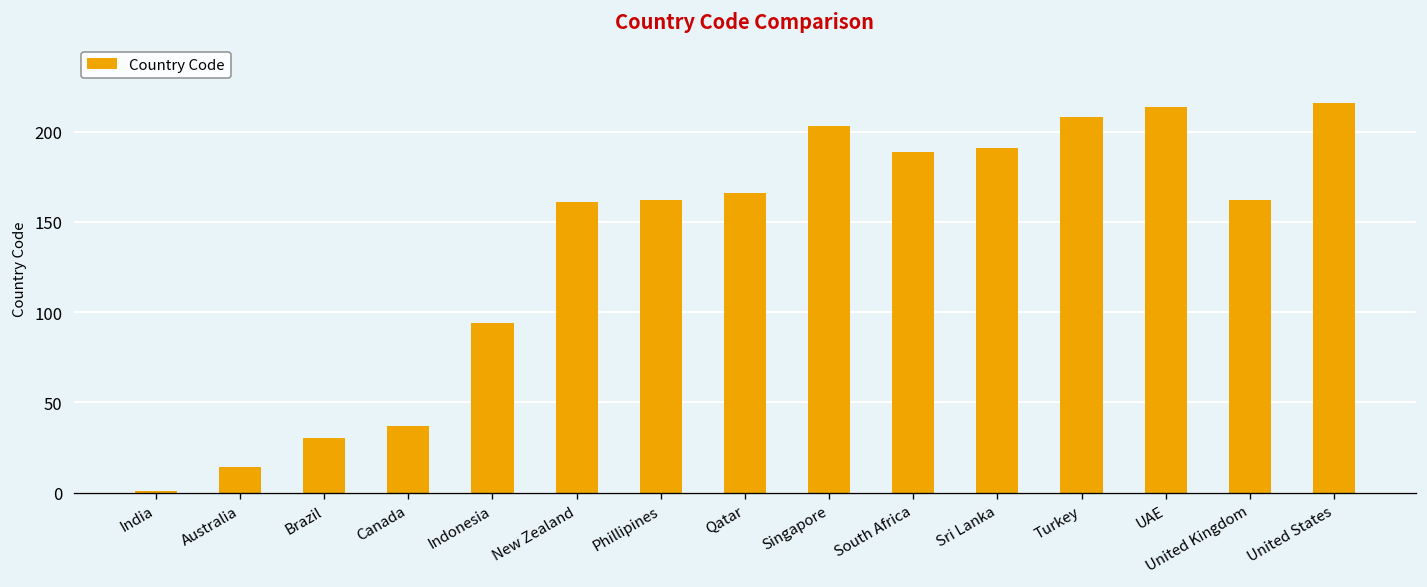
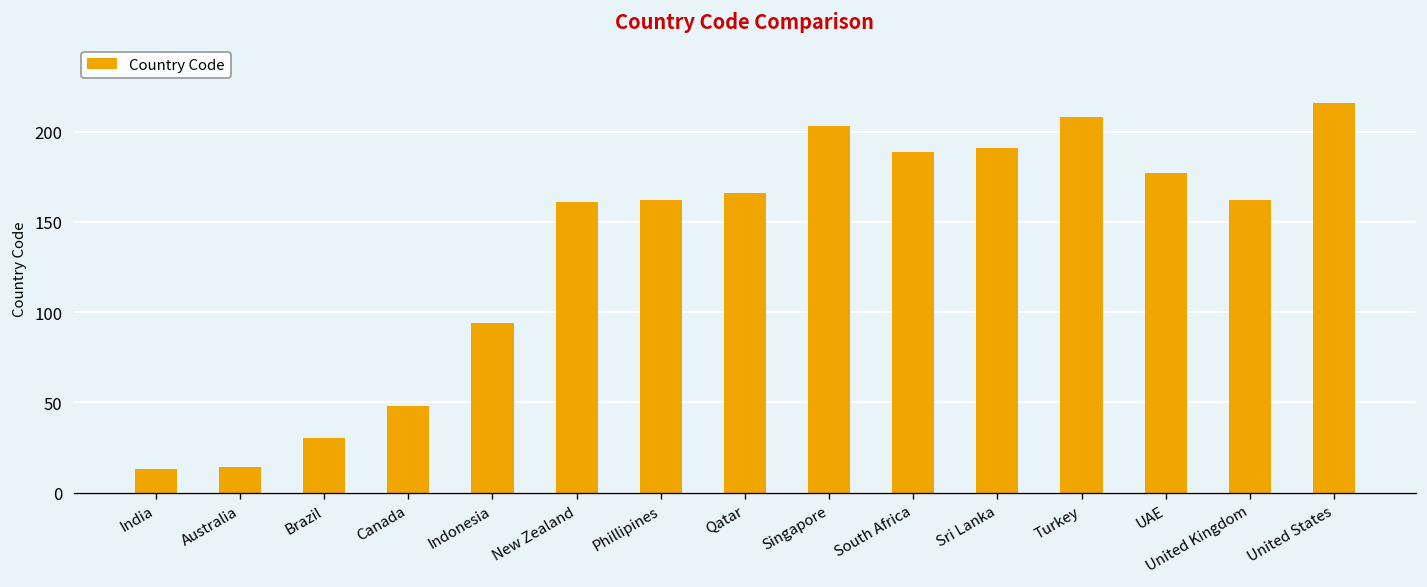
India: 1 -> 13
Canada: 37 -> 48
UAE: 214 -> 177
